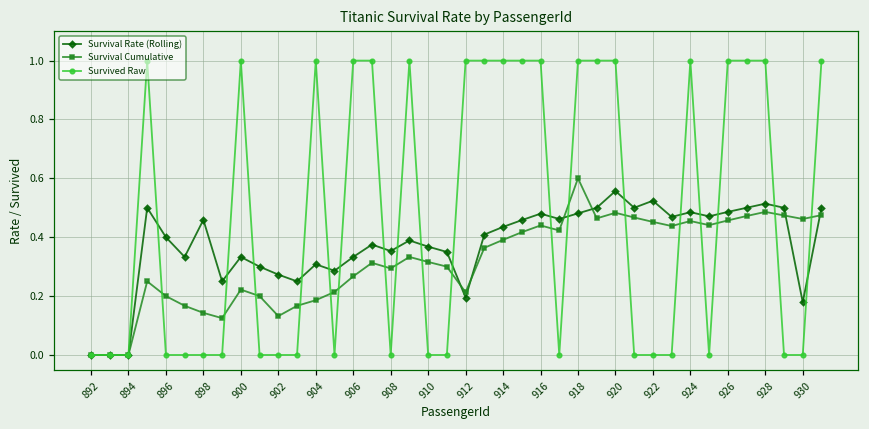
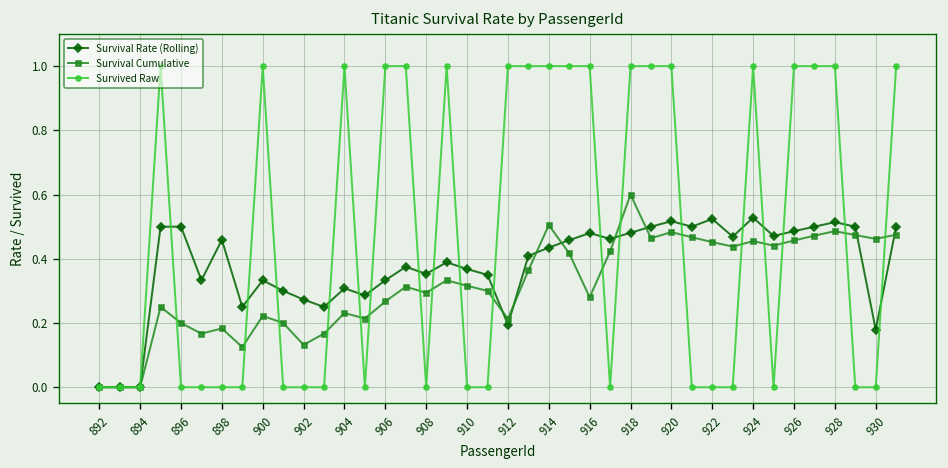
Survival Rate (Rolling), 896: 0.4 -> 0.5
Survival Cumulative, 898: 0.14 -> 0.18
Survival Cumulative, 904: 0.19 -> 0.23
Survival Cumulative, 914: 0.39 -> 0.51
Survival Cumulative, 916: 0.44 -> 0.28
Survival Rate (Rolling), 920: 0.56 -> 0.52
Survival Rate (Rolling), 924: 0.49 -> 0.53
